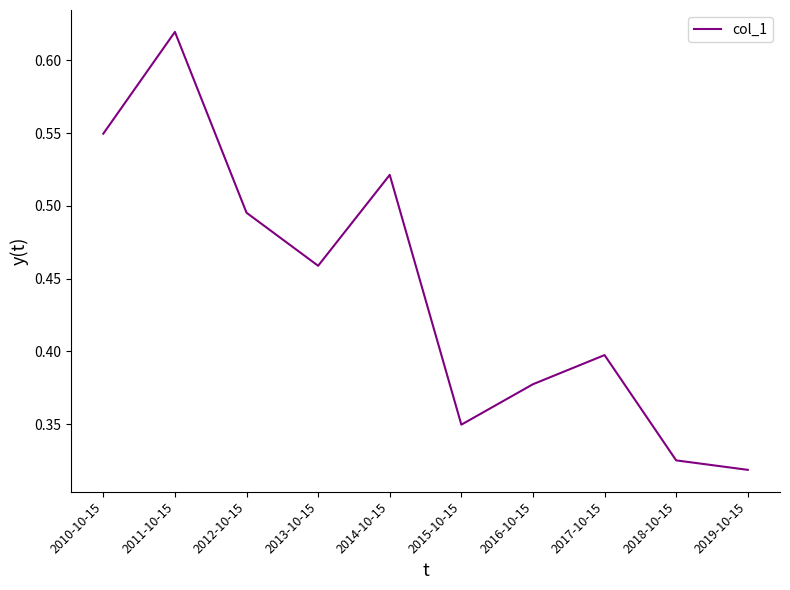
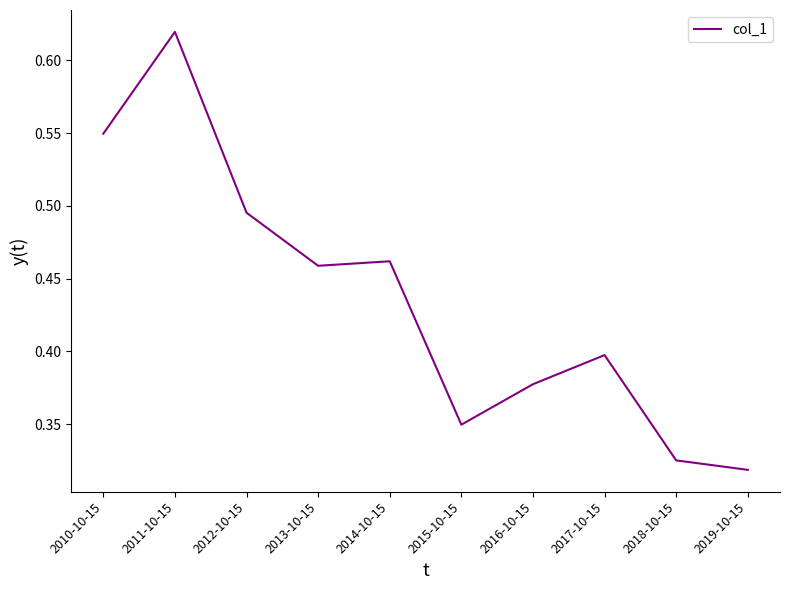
2014-10-15: 0.521 -> 0.462
